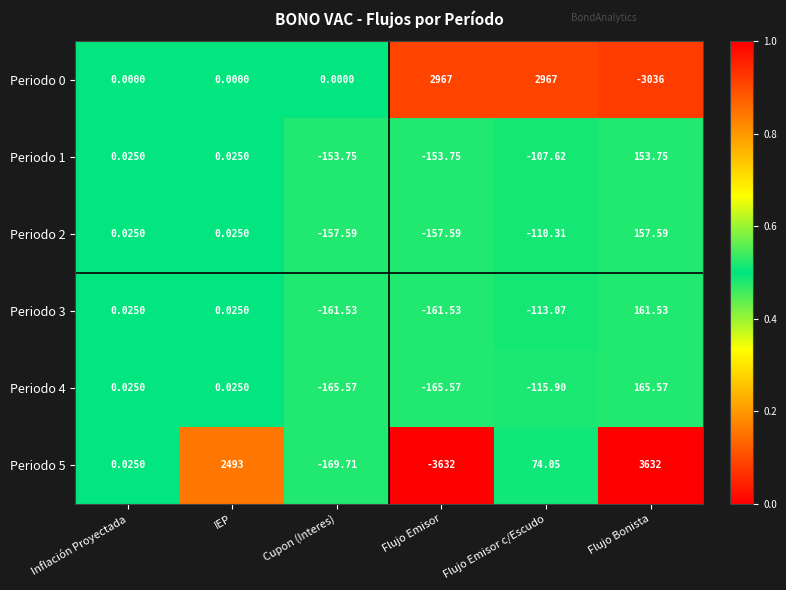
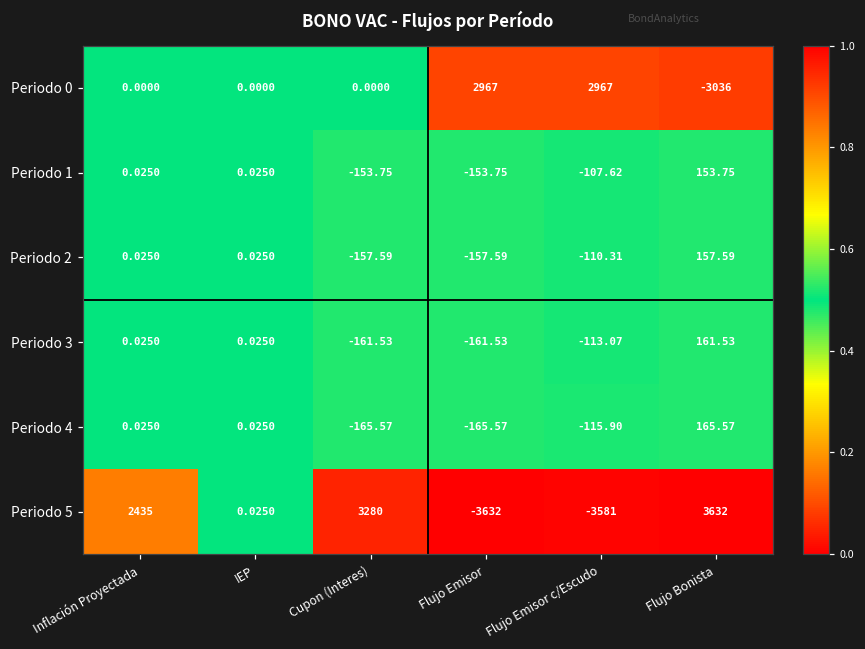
Periodo 5, Inflación Proyectada: 0.0250 -> 2435
Periodo 5, IEP: 2493 -> 0.0250
Periodo 5, Cupon (Interes): -169.71 -> 3280
Periodo 5, Flujo Emisor c/Escudo: 74.05 -> -3581
